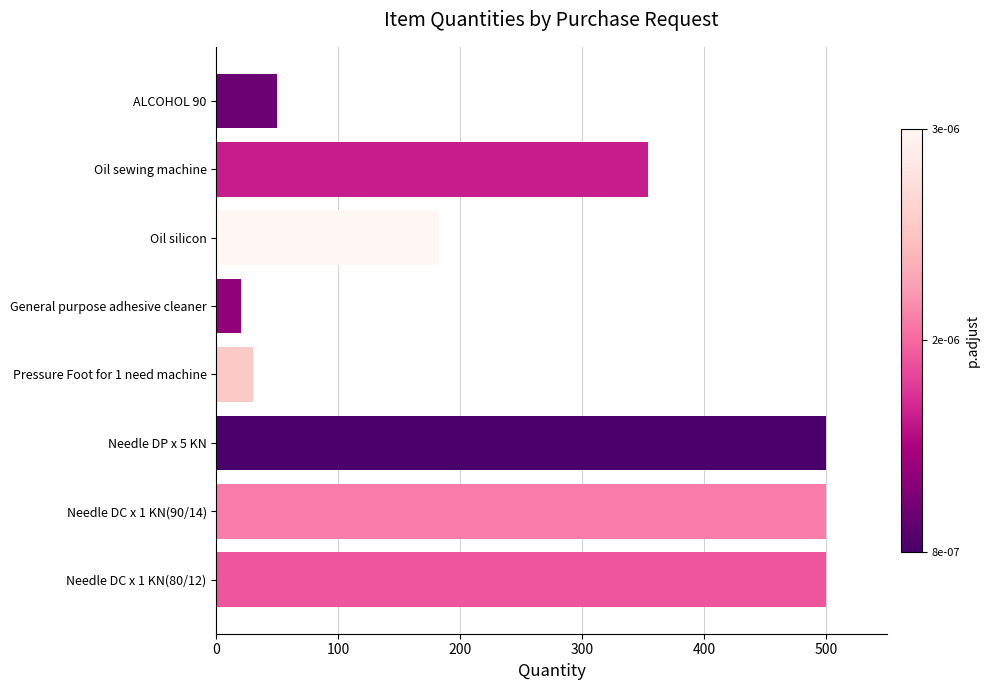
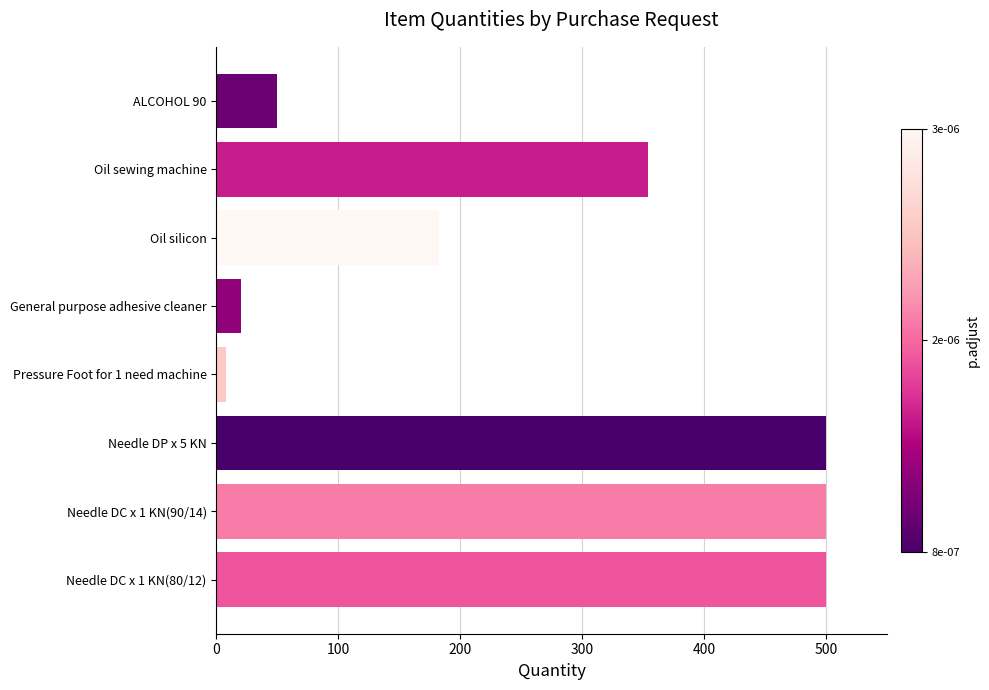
Pressure Foot for 1 need machine: 30 -> 8
